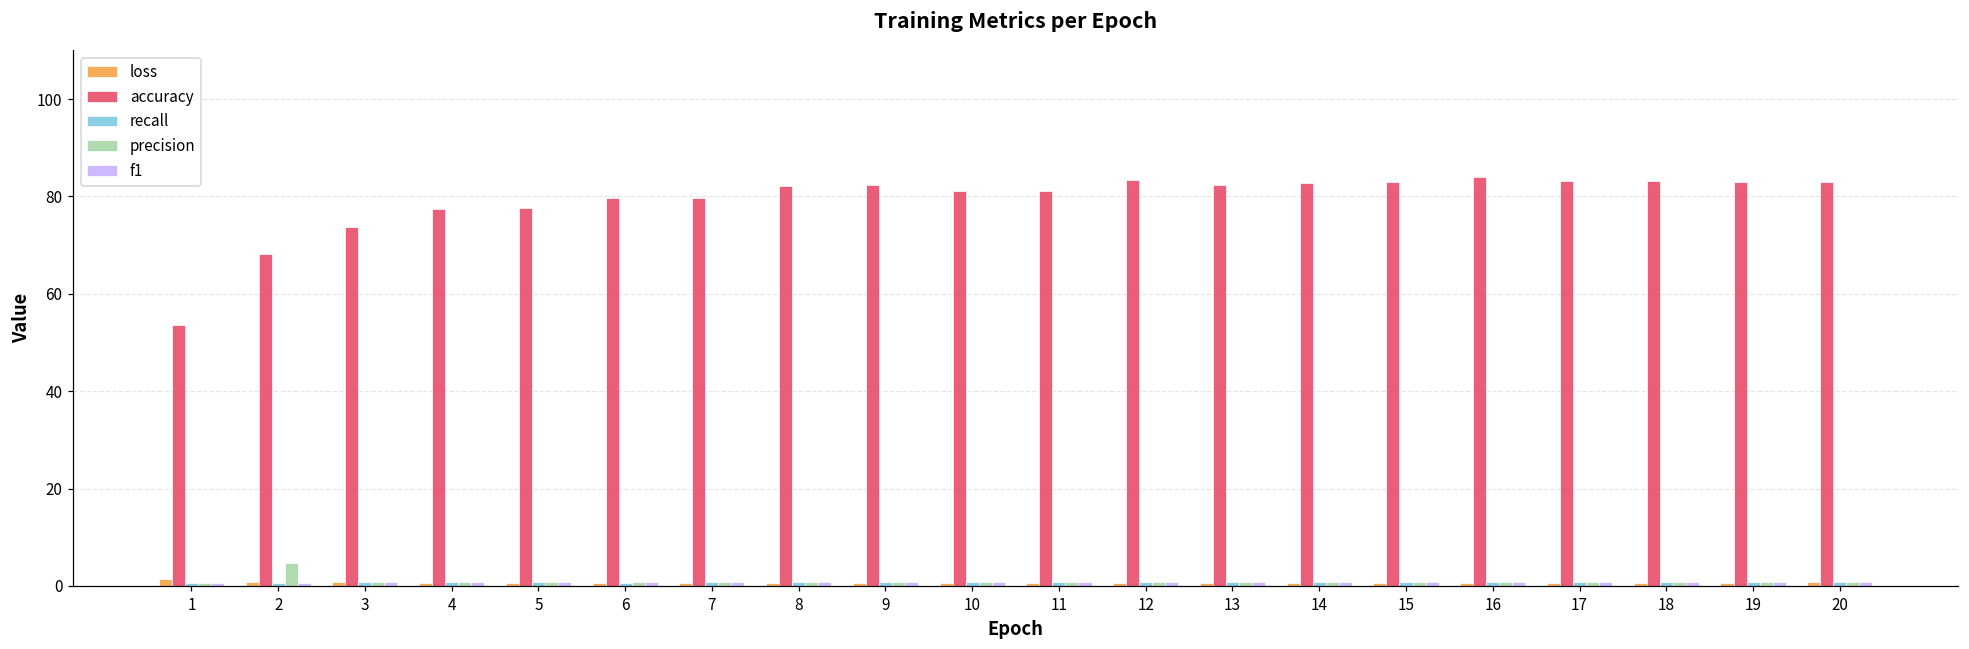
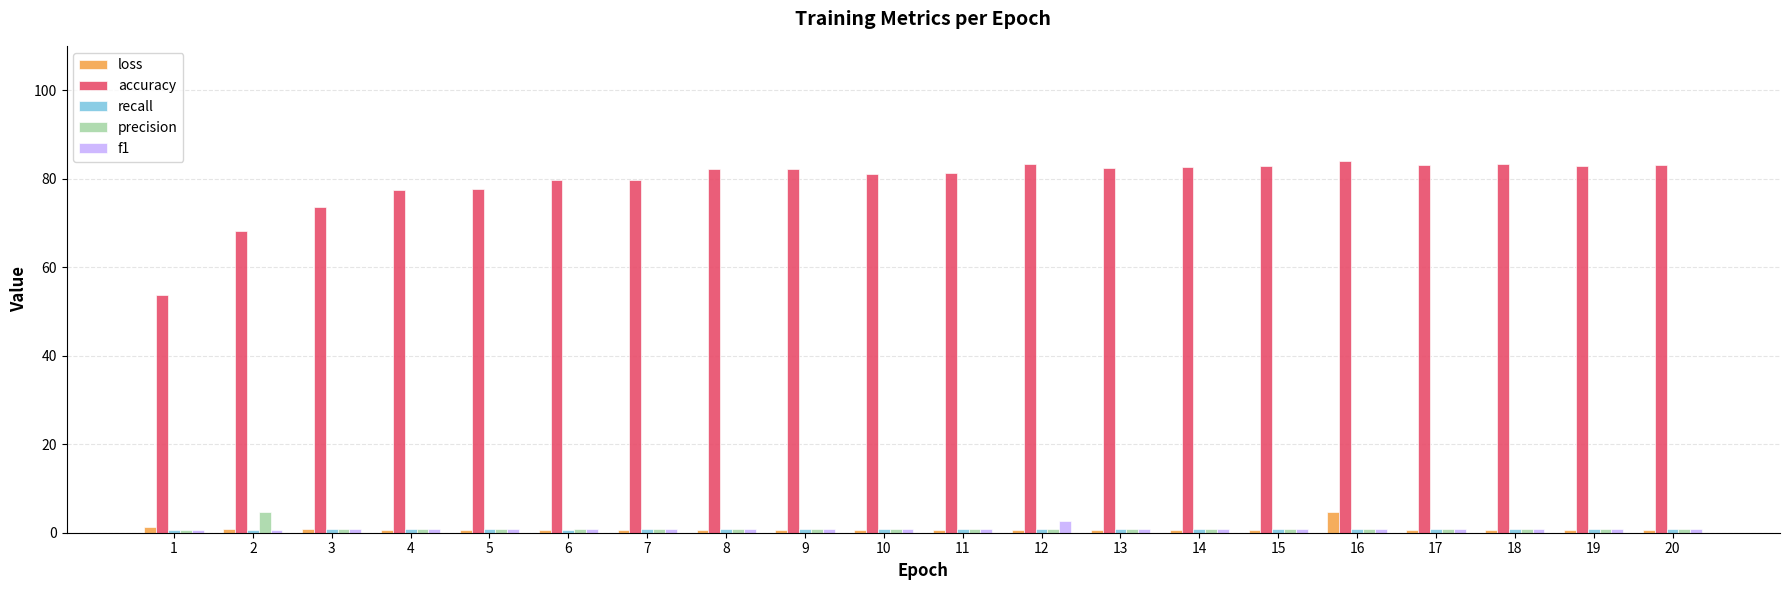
f1, 12: 1 -> 3
loss, 16: 1 -> 5
